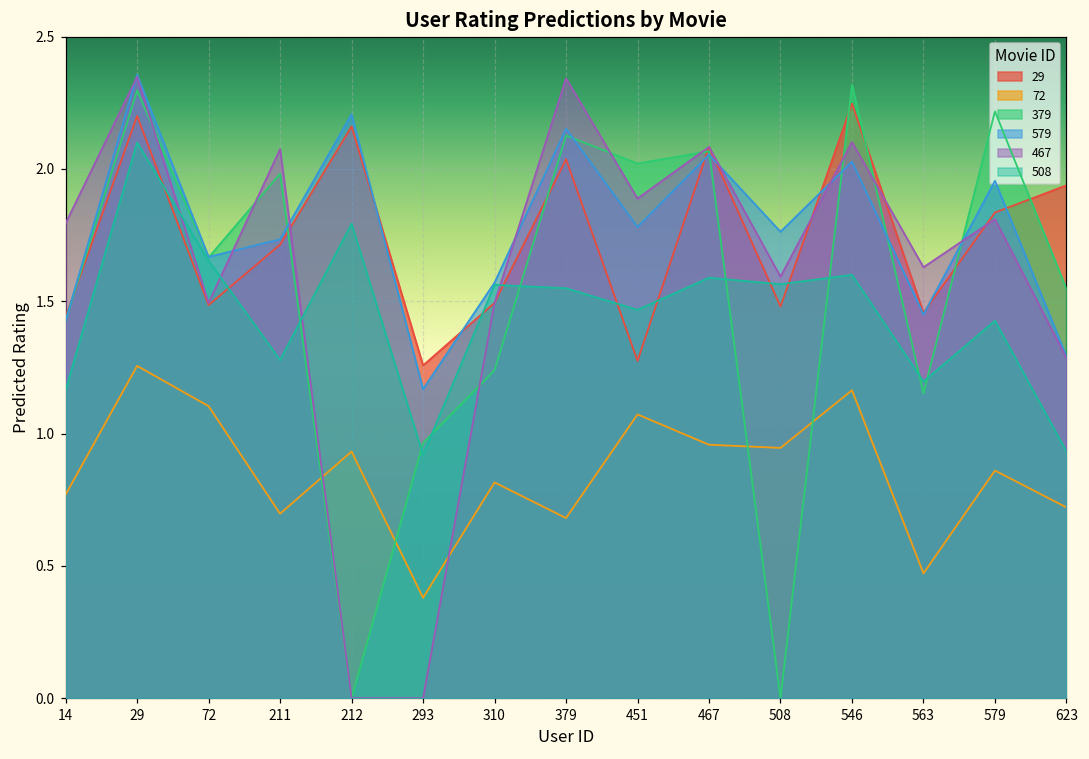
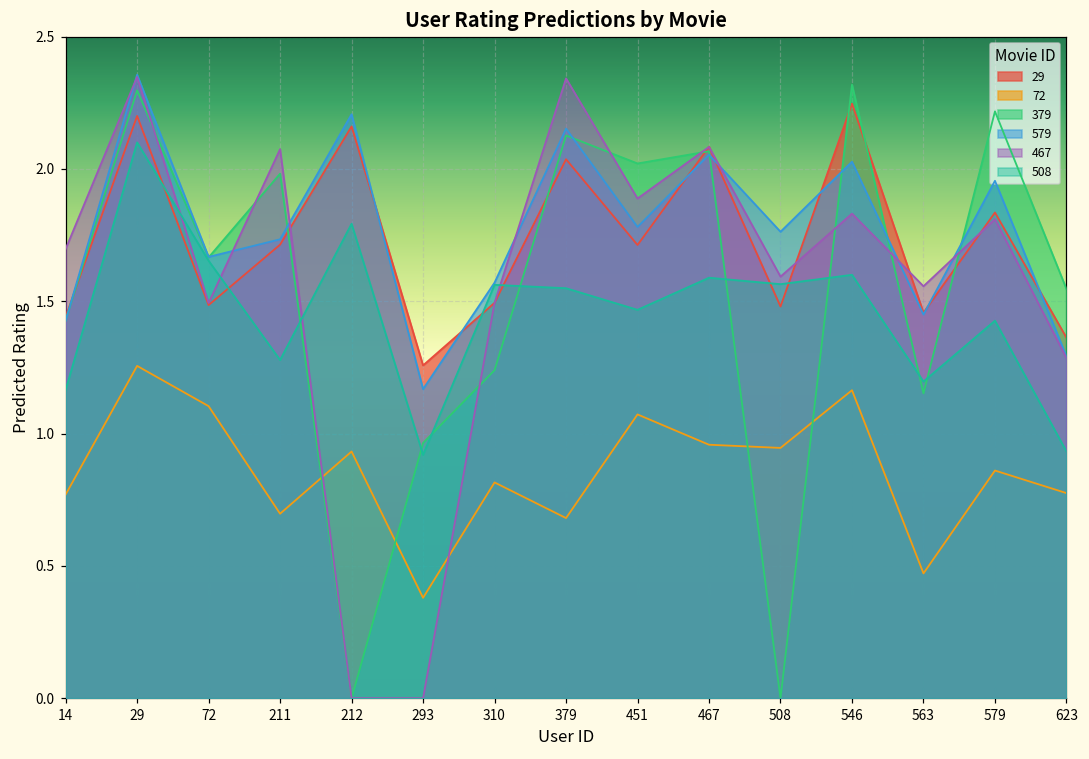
467, 14: 1.79 -> 1.70
29, 451: 1.27 -> 1.71
467, 546: 2.10 -> 1.83
467, 563: 1.63 -> 1.56
29, 623: 1.94 -> 1.36
72, 623: 0.72 -> 0.78
